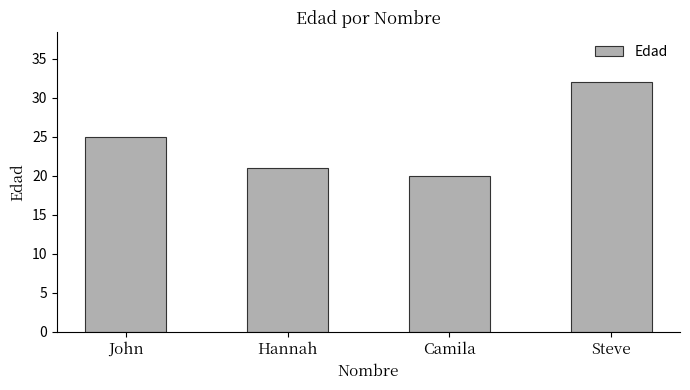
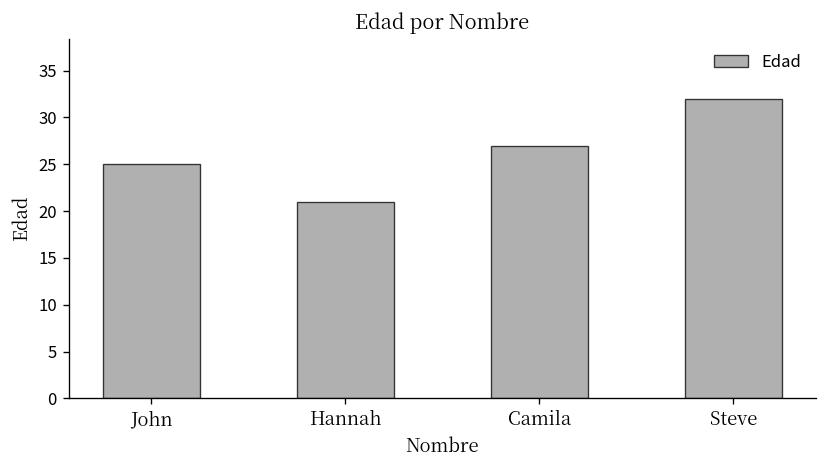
Camila: 20 -> 27
